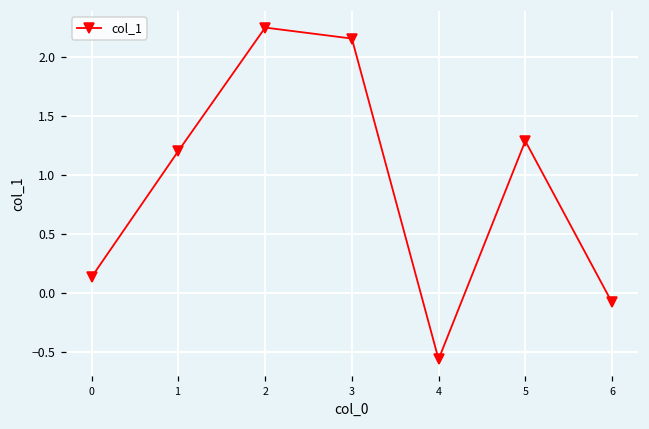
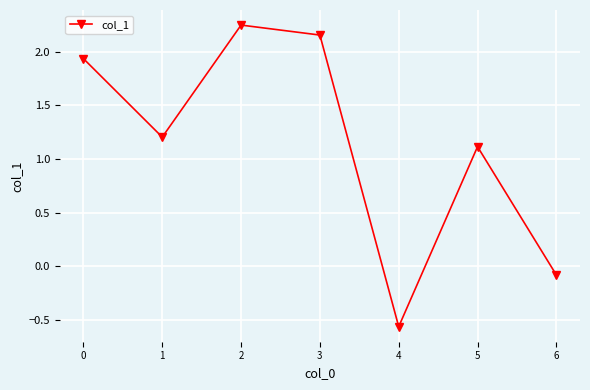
0: 0.13 -> 1.93
5: 1.29 -> 1.11
